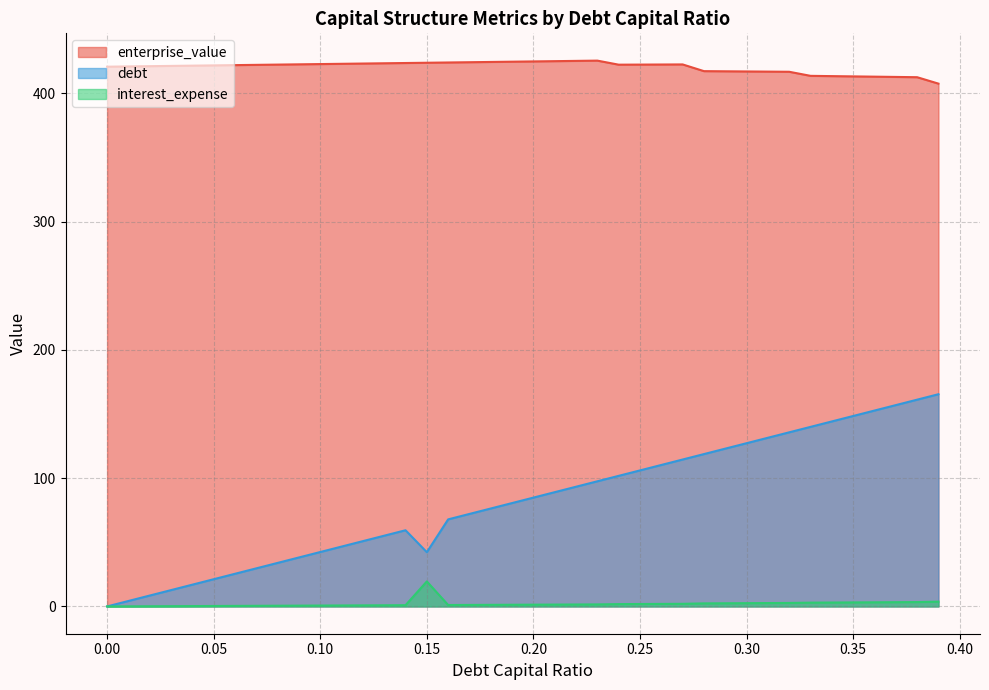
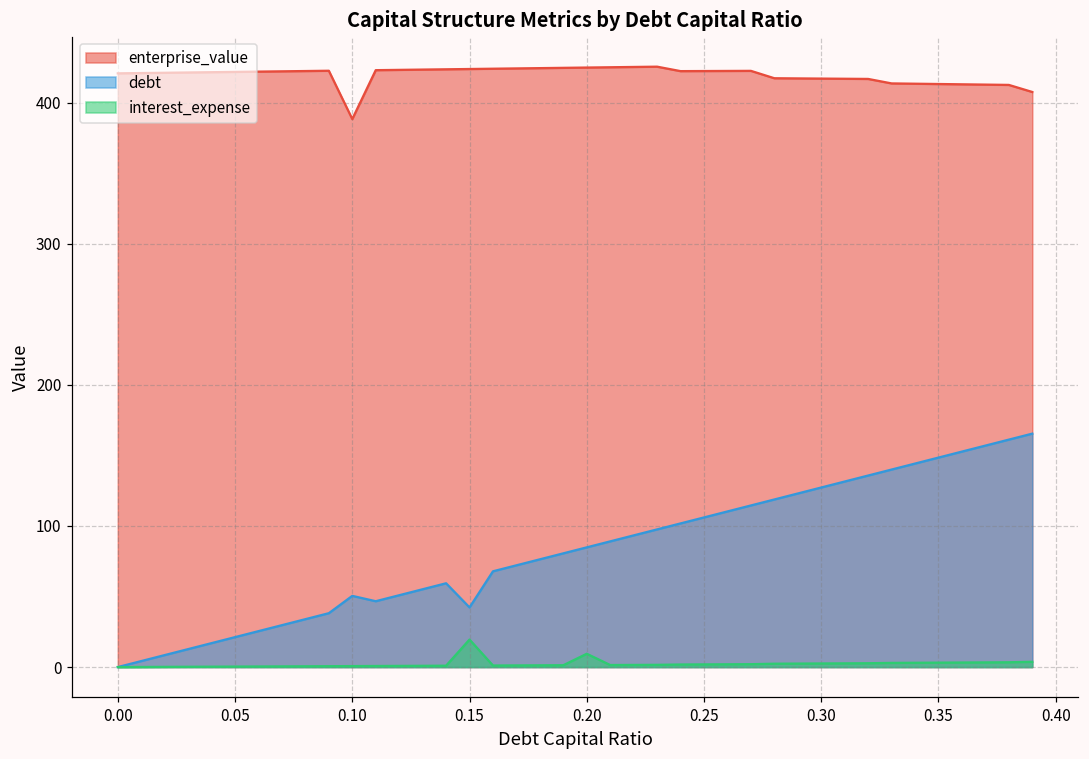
enterprise_value, 0.10: 423 -> 388
debt, 0.10: 42 -> 50
interest_expense, 0.20: 1 -> 9
